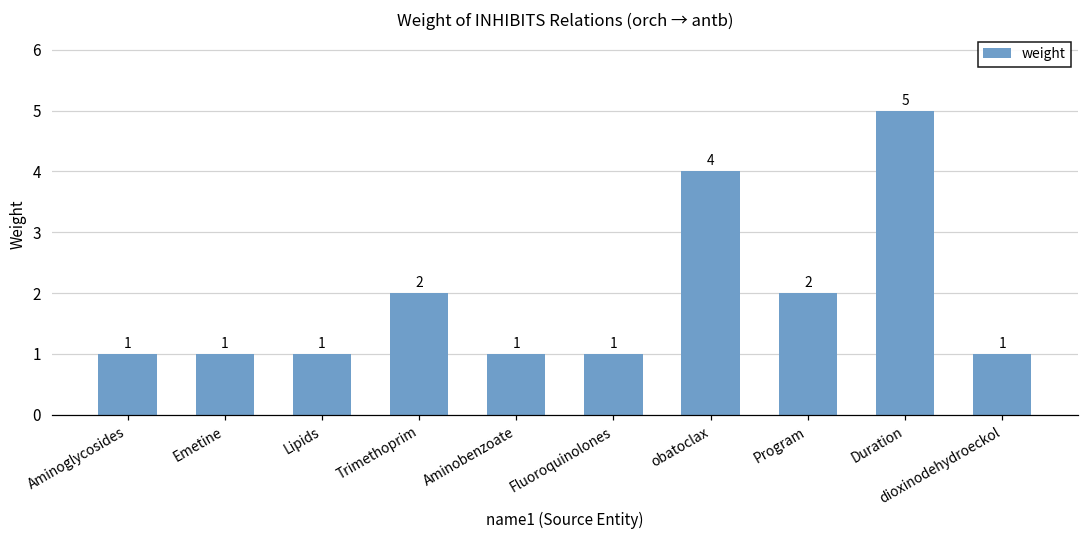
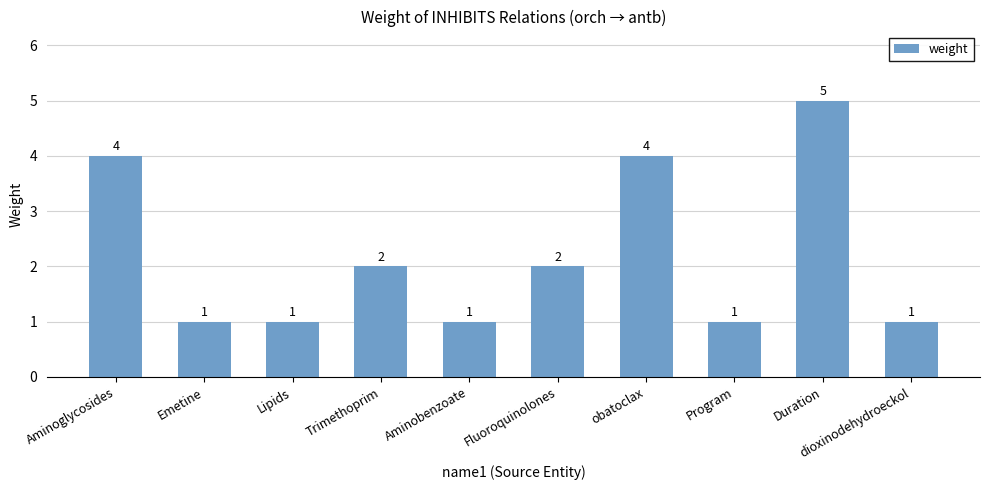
Aminoglycosides: 1 -> 4
Fluoroquinolones: 1 -> 2
Program: 2 -> 1
